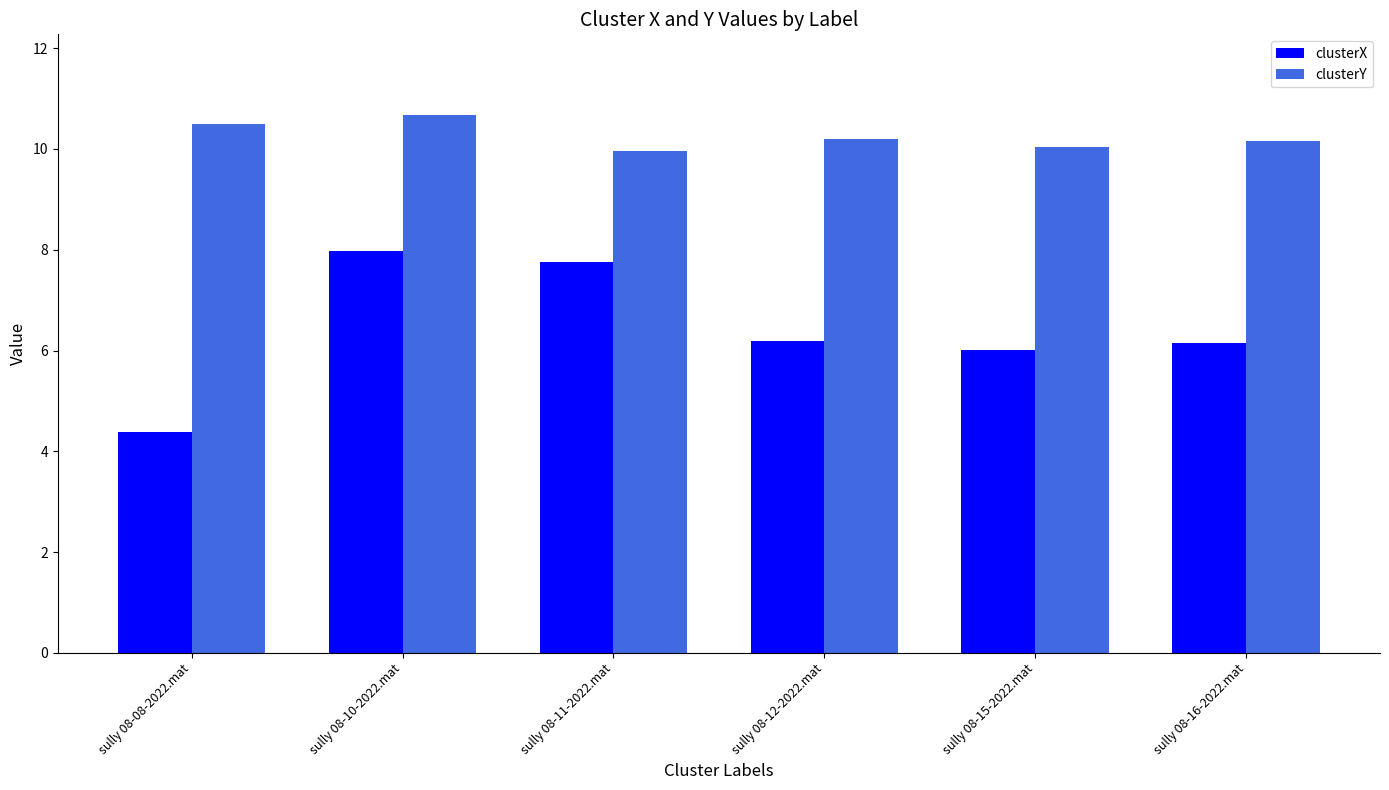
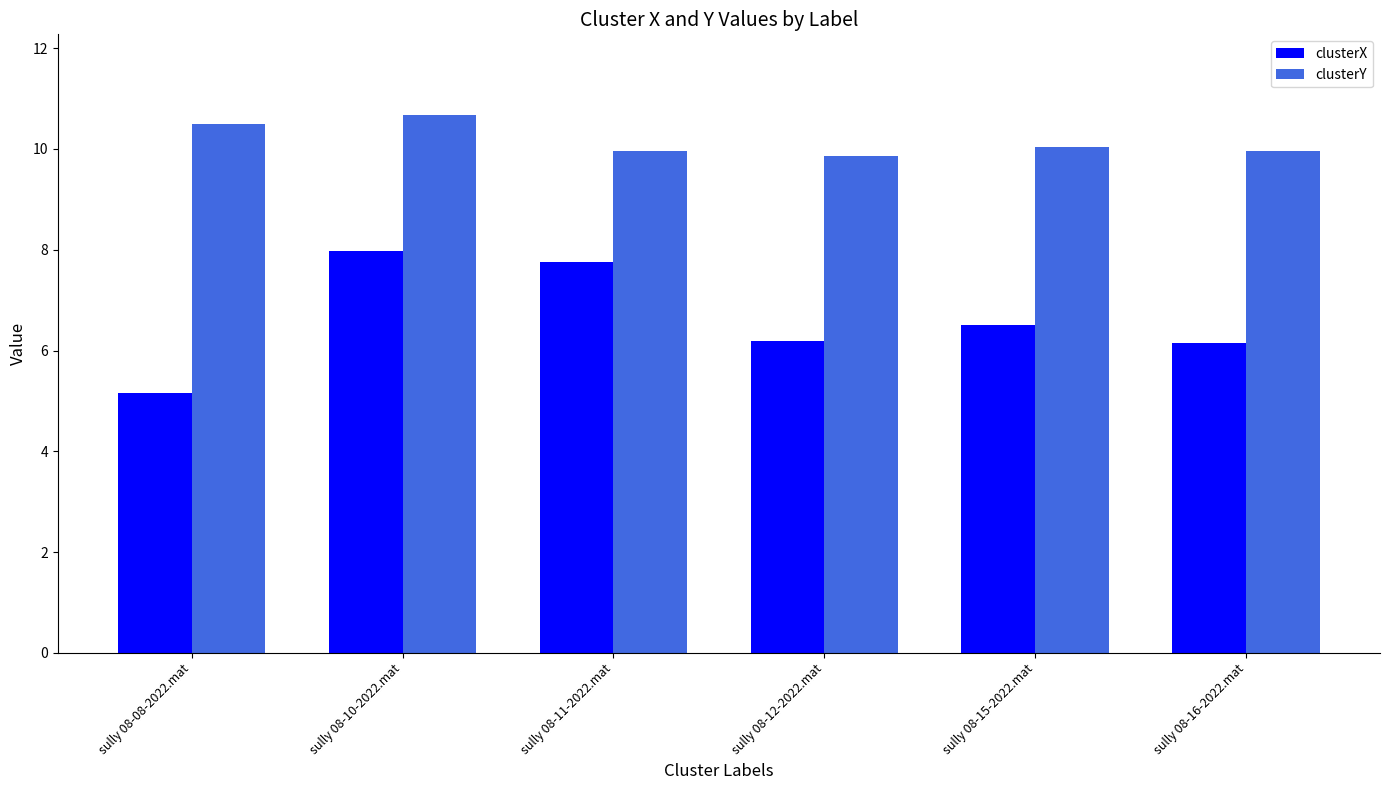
clusterX, sully 08-08-2022.mat: 4.4 -> 5.2
clusterY, sully 08-12-2022.mat: 10.2 -> 9.9
clusterX, sully 08-15-2022.mat: 6.0 -> 6.5
clusterY, sully 08-16-2022.mat: 10.2 -> 10.0
